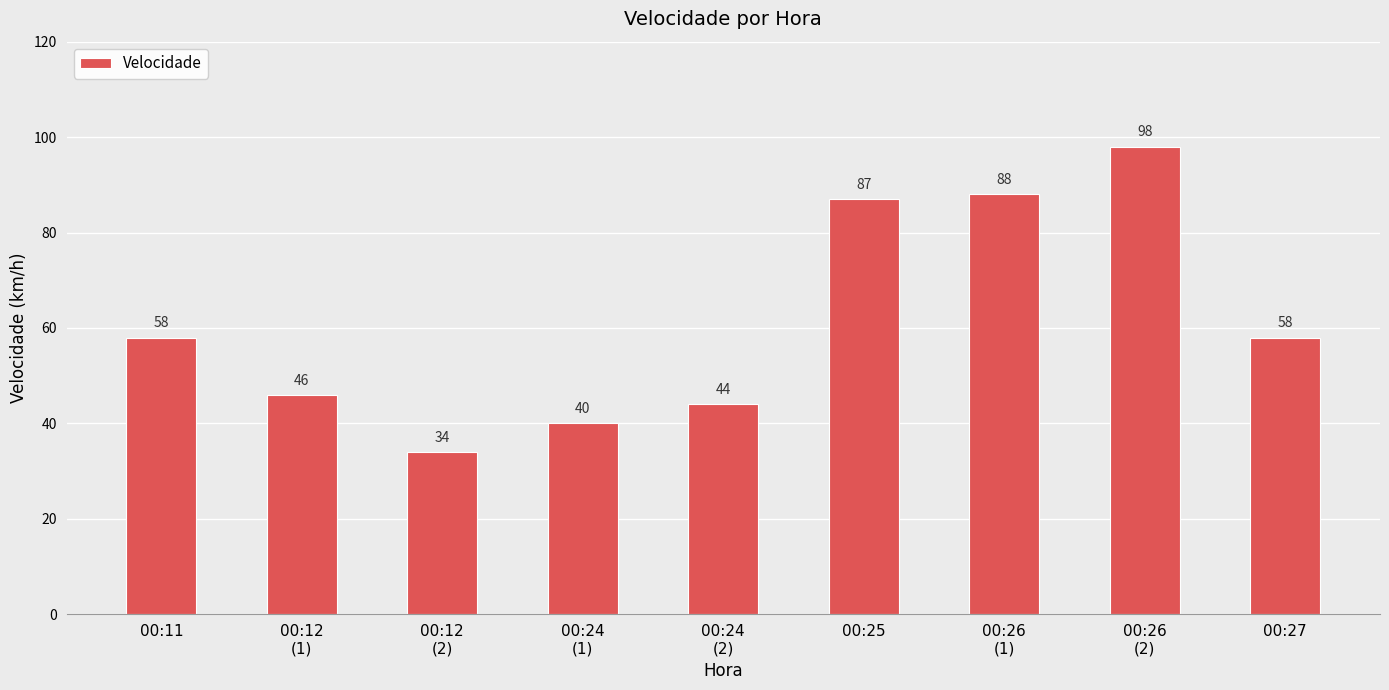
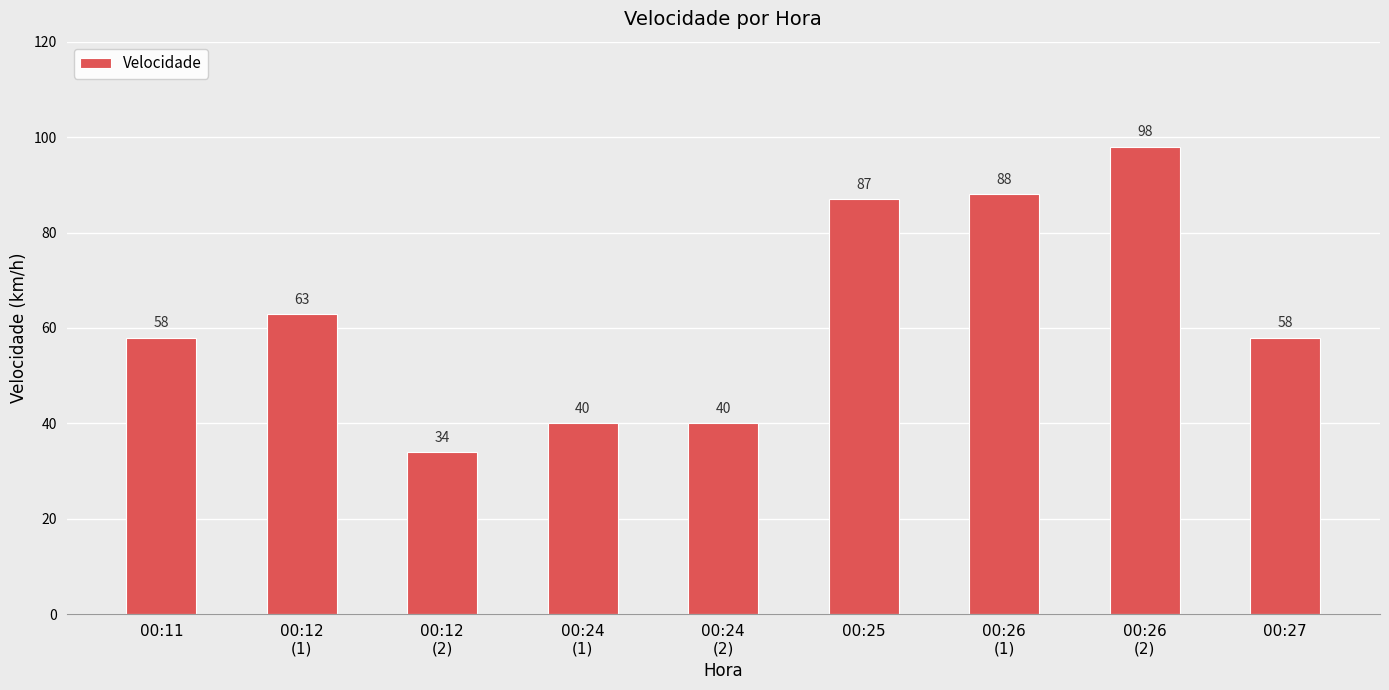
00:12 (1): 46 -> 63
00:24 (2): 44 -> 40
